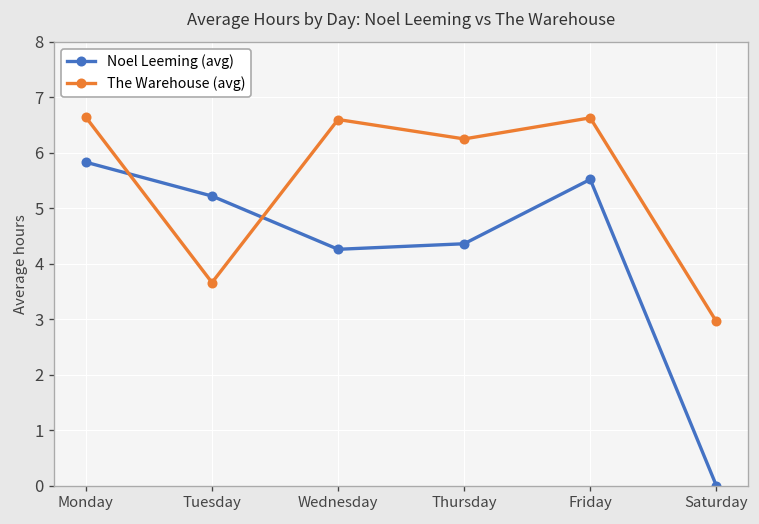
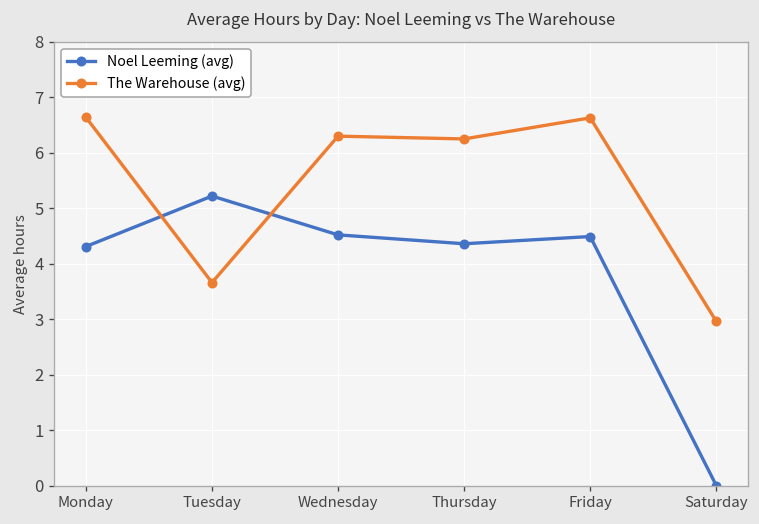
Noel Leeming (avg), Monday: 5.8 -> 4.3
Noel Leeming (avg), Wednesday: 4.3 -> 4.5
The Warehouse (avg), Wednesday: 6.6 -> 6.3
Noel Leeming (avg), Friday: 5.5 -> 4.5
